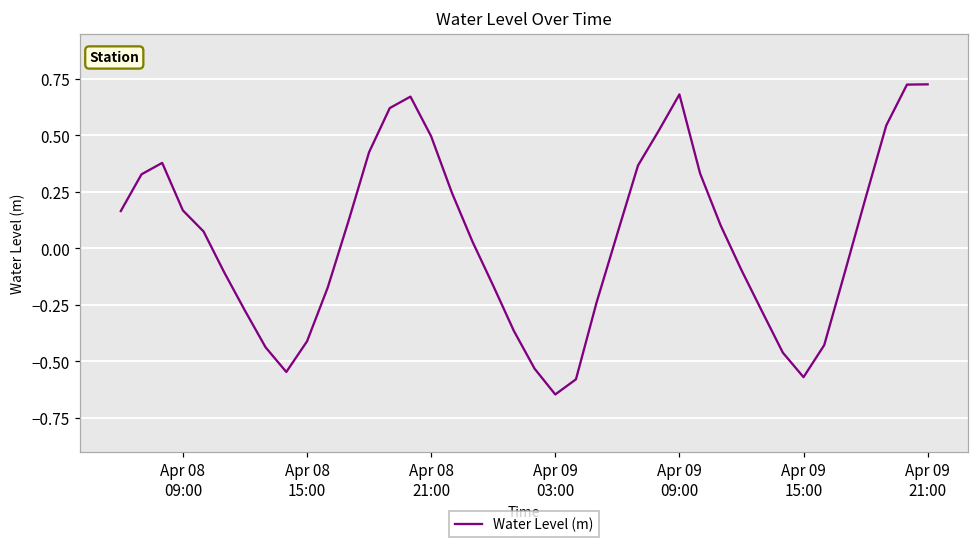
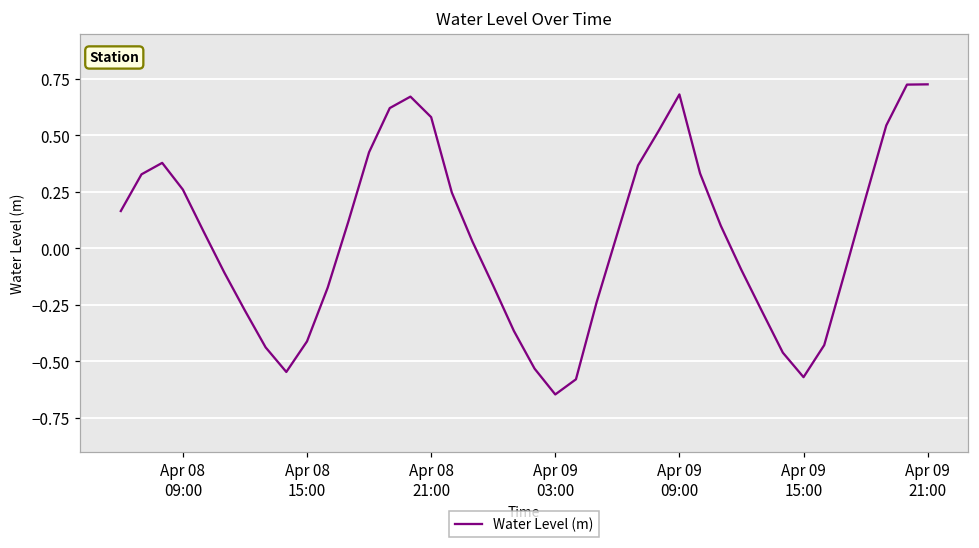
Apr 08 09:00: 0.17 -> 0.26
Apr 08 21:00: 0.50 -> 0.58
